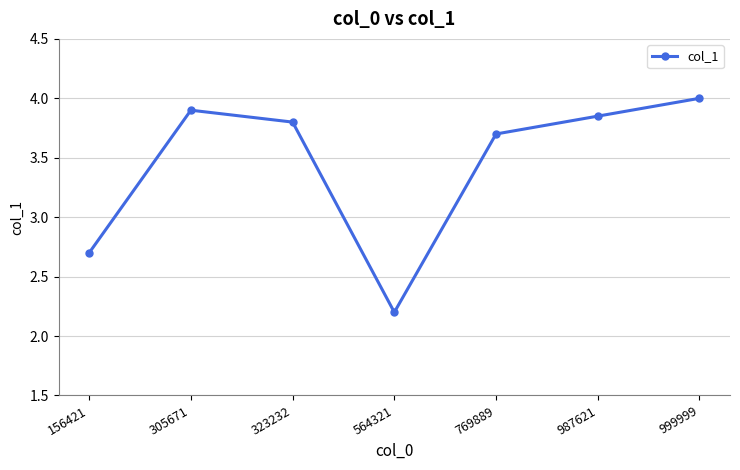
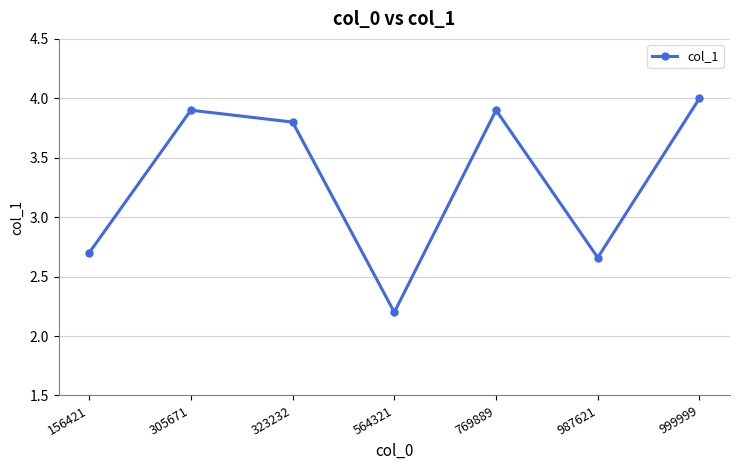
769889: 3.7 -> 3.9
987621: 3.85 -> 2.66
